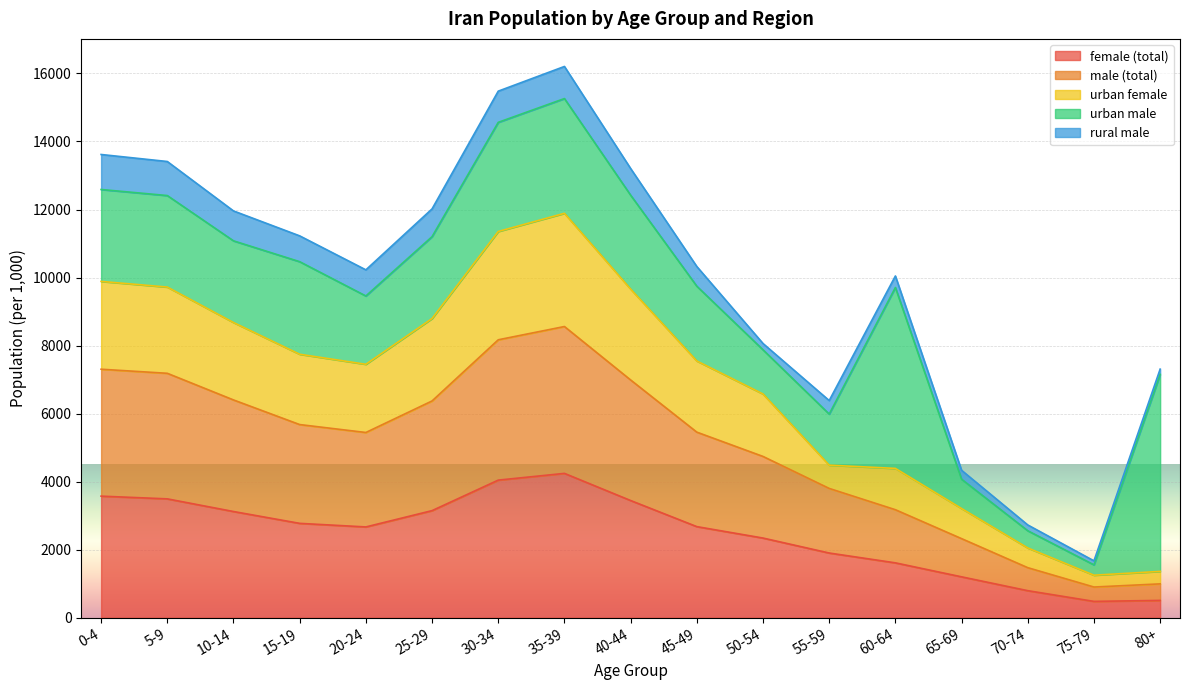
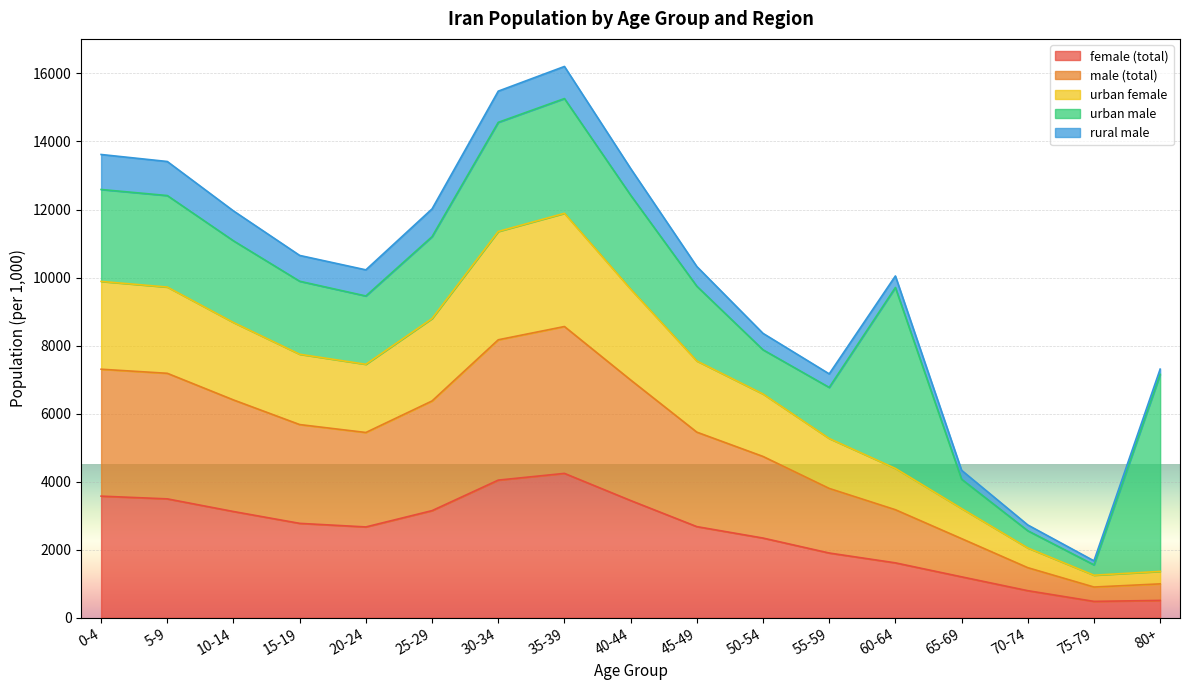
urban male, 15-19: 2700 -> 2100
rural male, 50-54: 200 -> 500
urban female, 55-59: 700 -> 1500
